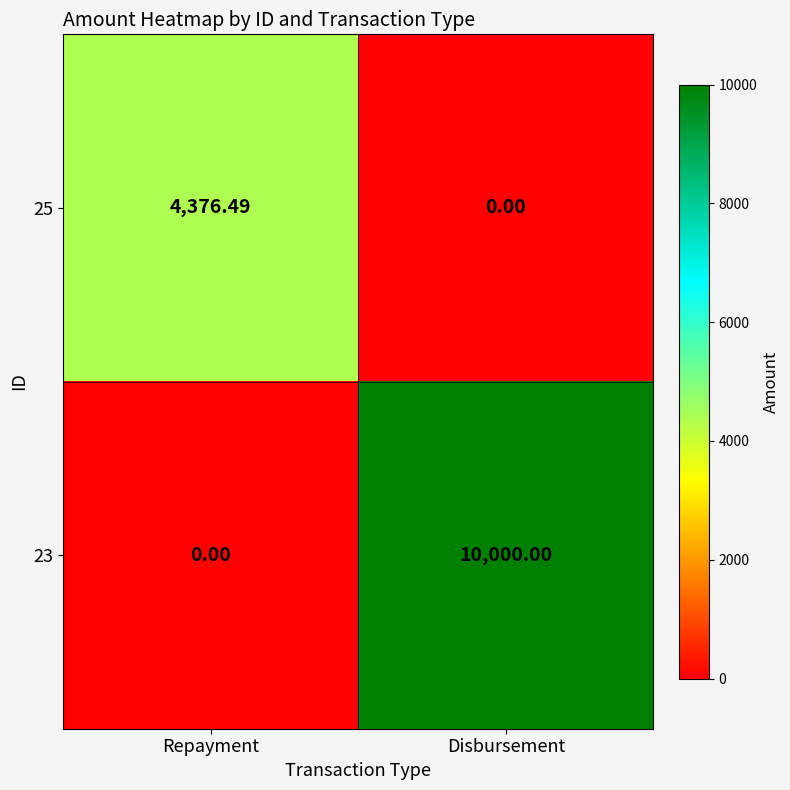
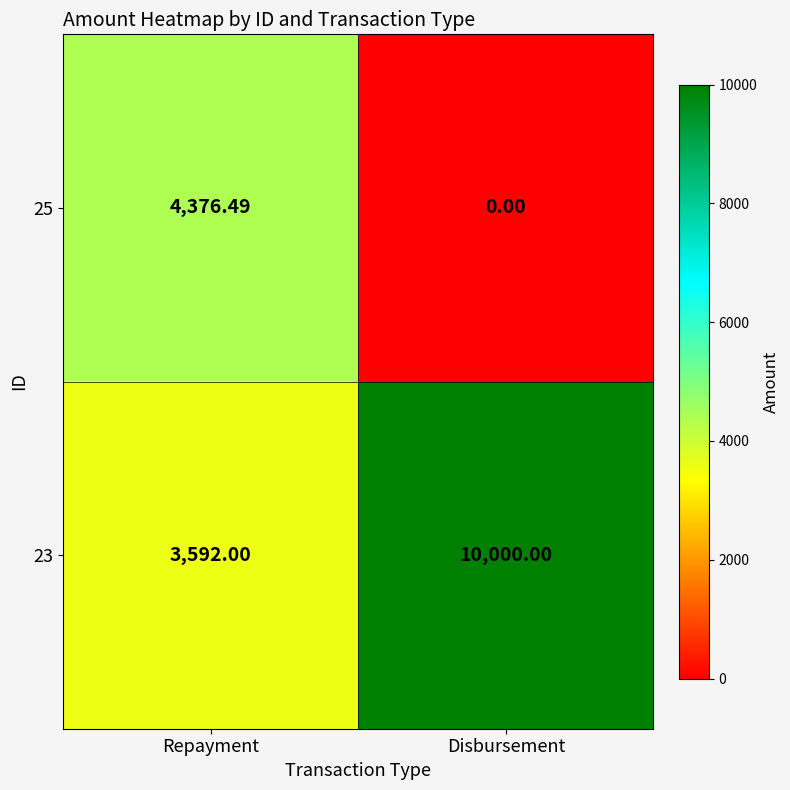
23, Repayment: 0.00 -> 3,592.00
